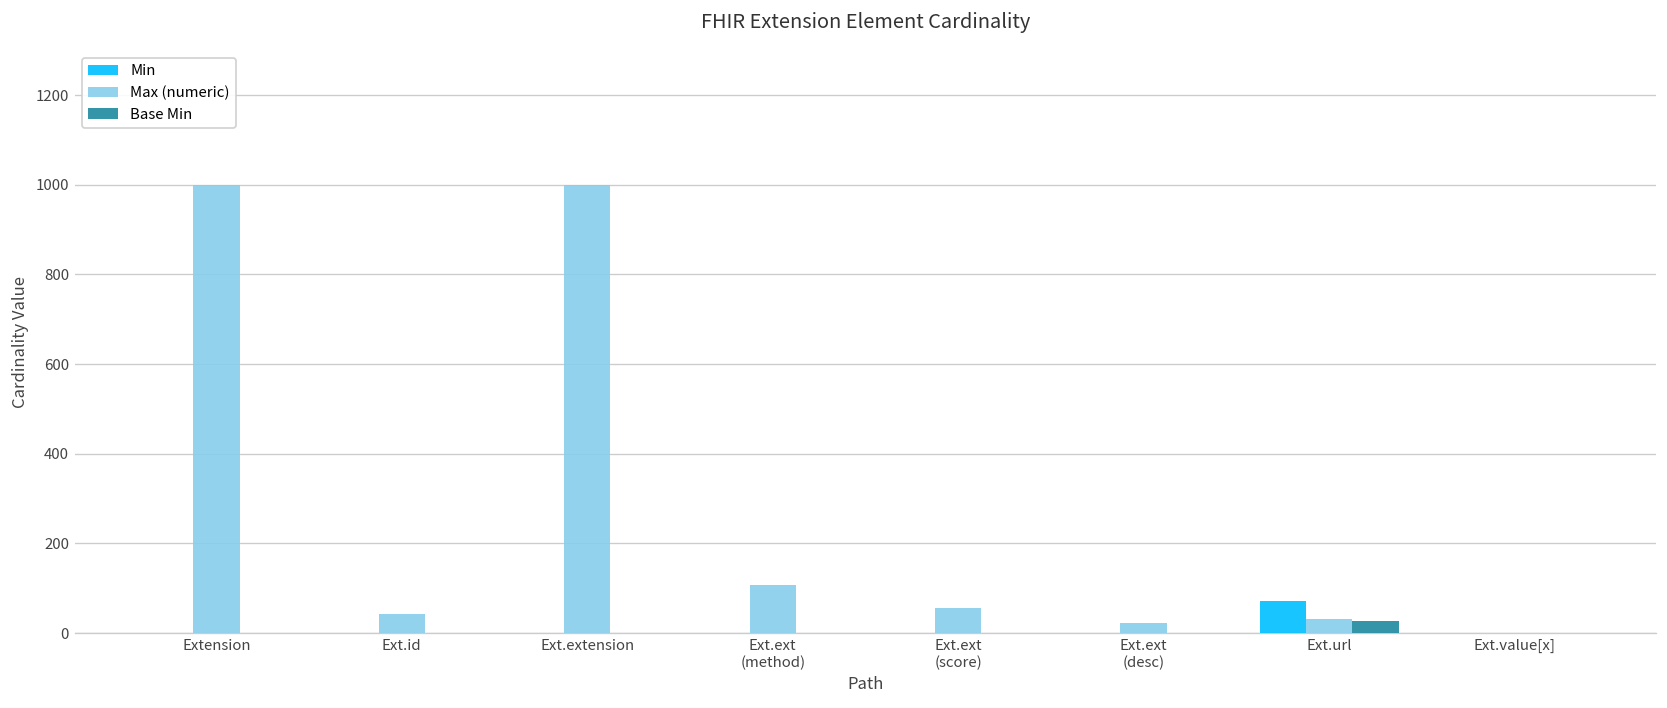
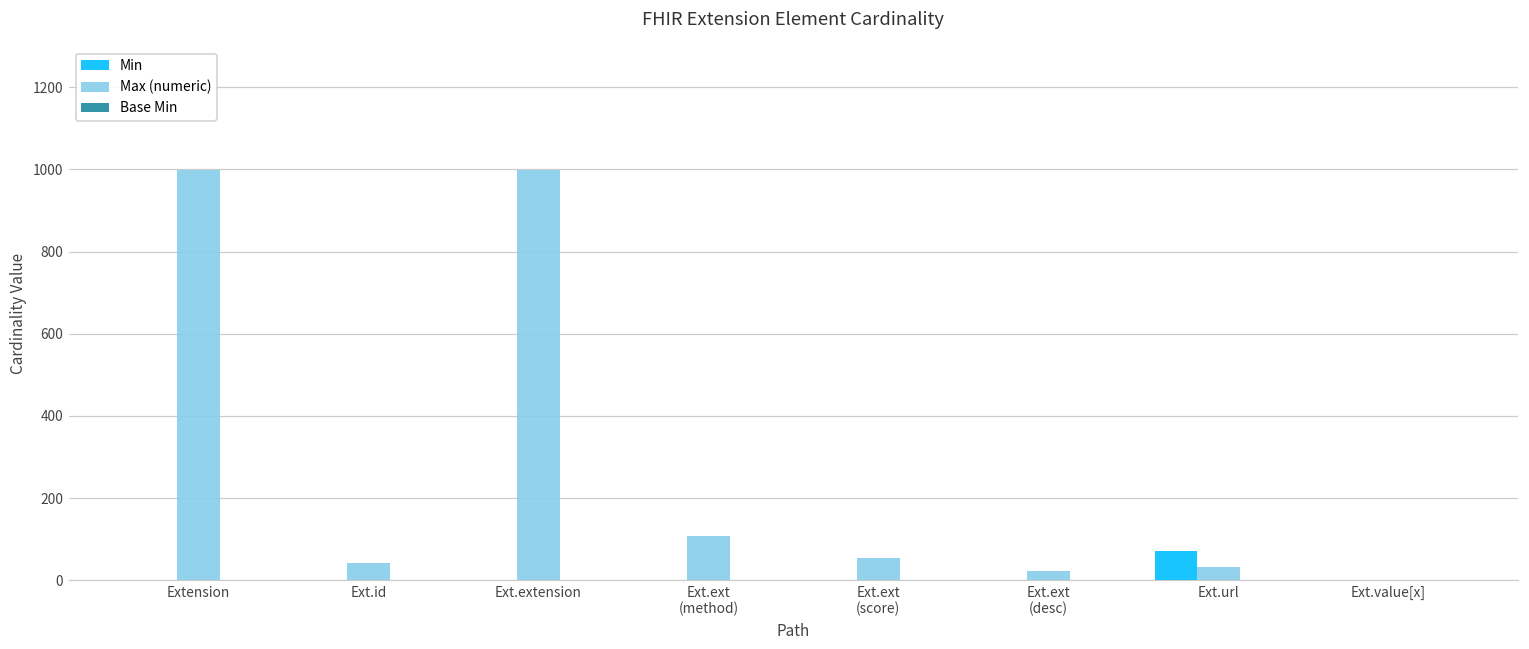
Base Min, Ext.url: 30 -> 0
